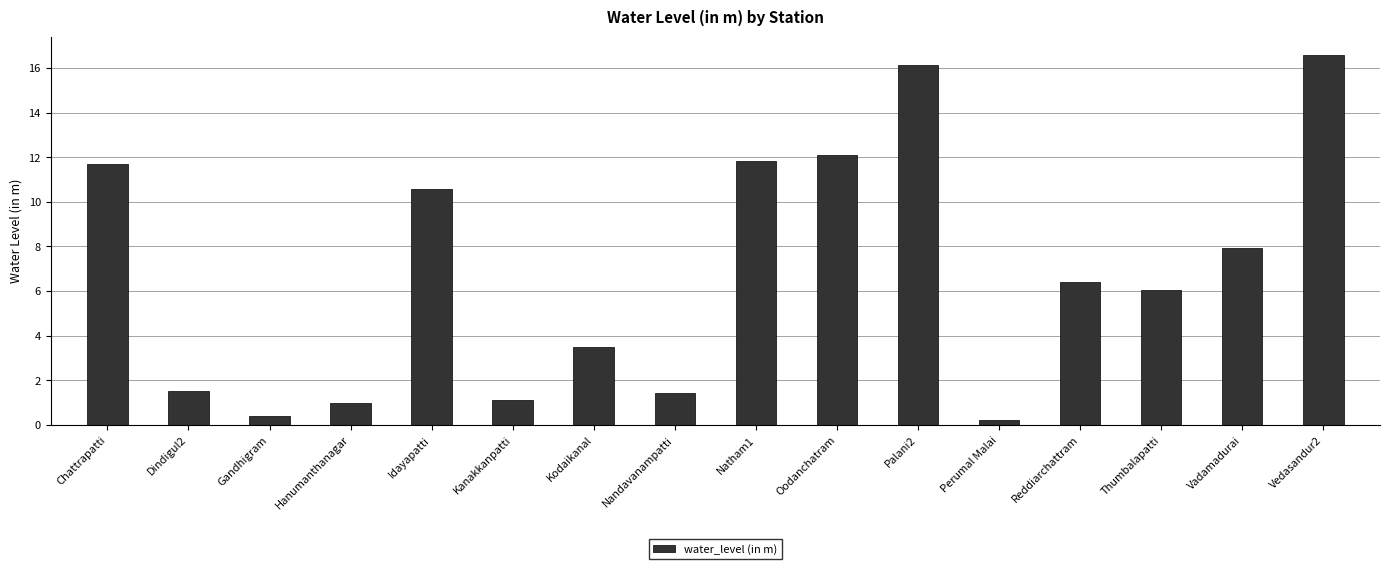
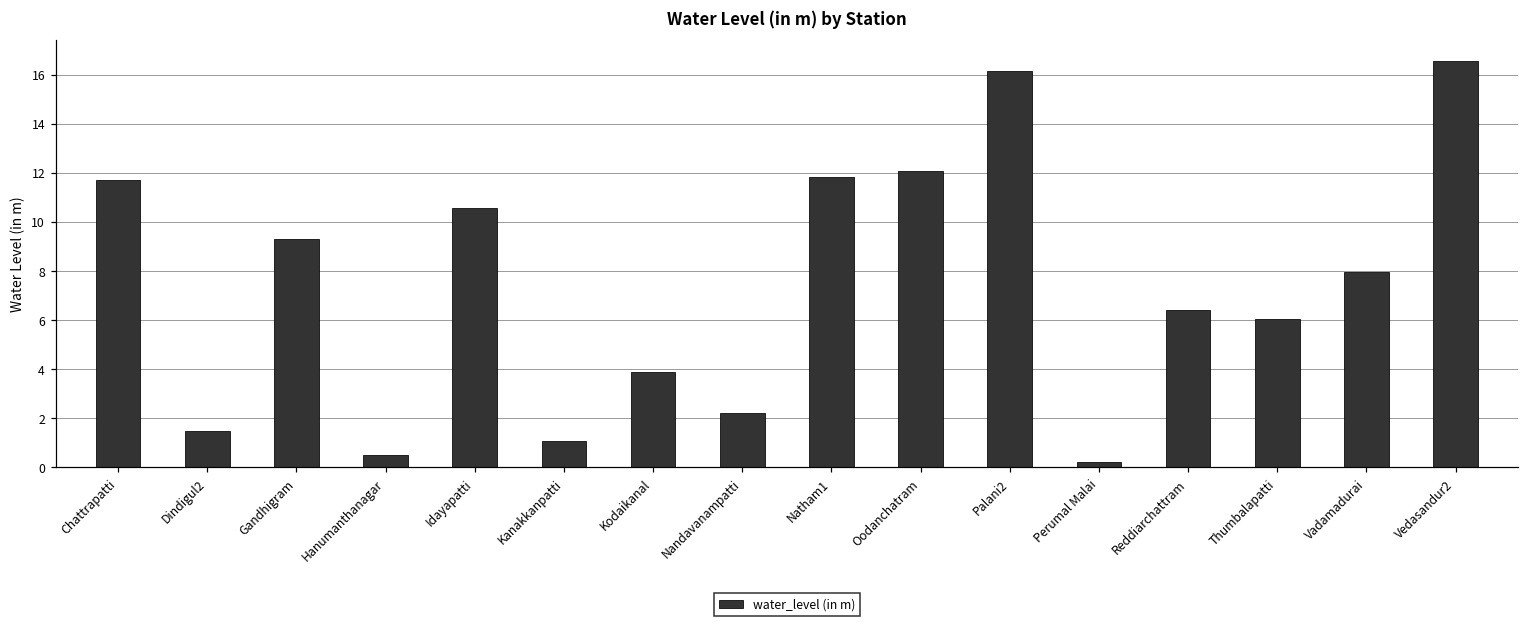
Gandhigram: 0.4 -> 9.3
Hanumanthanagar: 1.0 -> 0.5
Kodaikanal: 3.5 -> 3.9
Nandavanampatti: 1.5 -> 2.2
